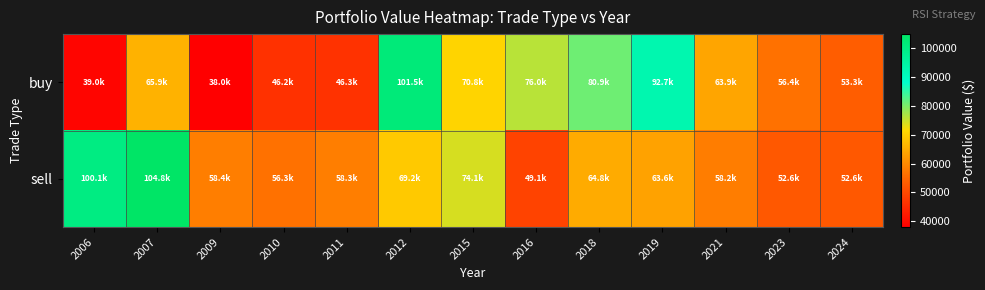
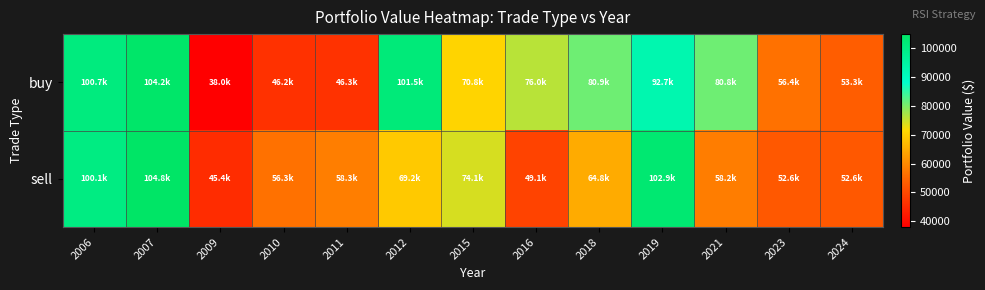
buy, 2006: 39.0k -> 100.7k
buy, 2007: 65.9k -> 104.2k
buy, 2021: 63.9k -> 80.8k
sell, 2009: 58.4k -> 45.4k
sell, 2019: 63.6k -> 102.9k
